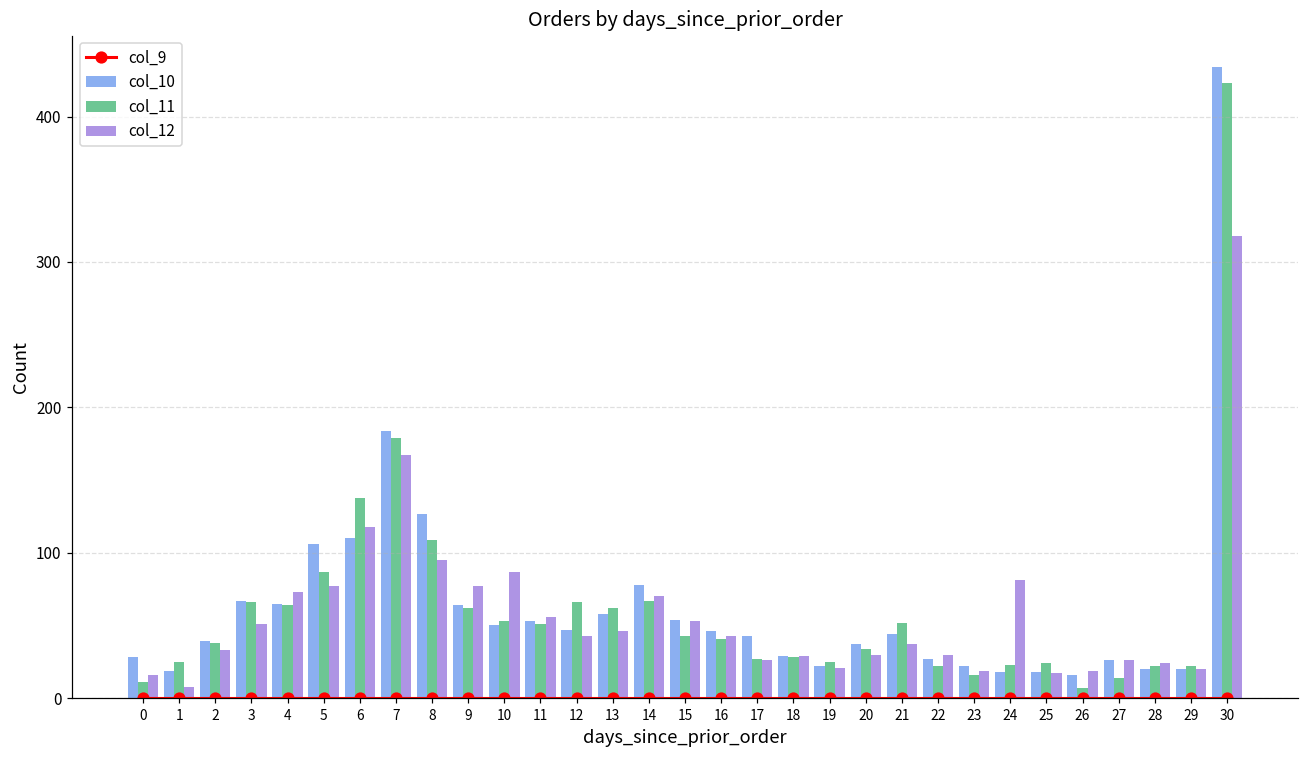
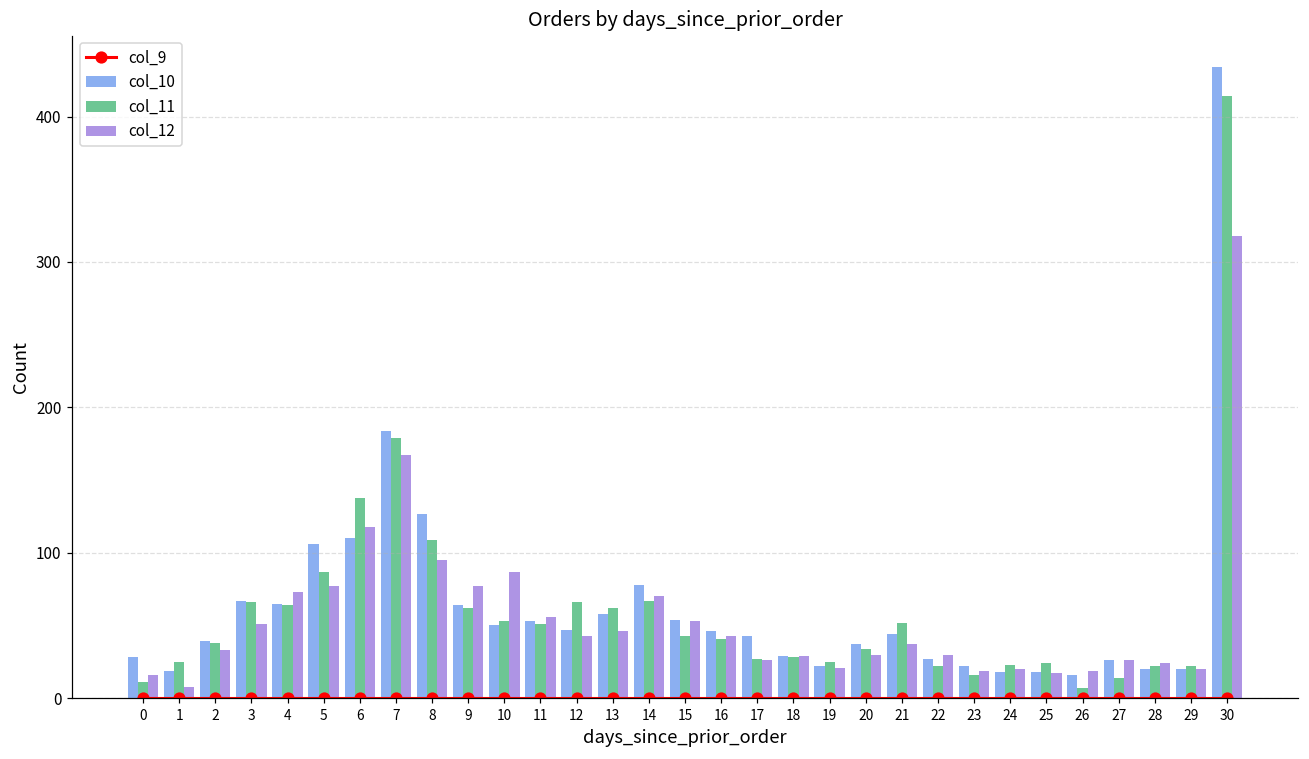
col_12, 24: 81 -> 20
col_11, 30: 423 -> 414
